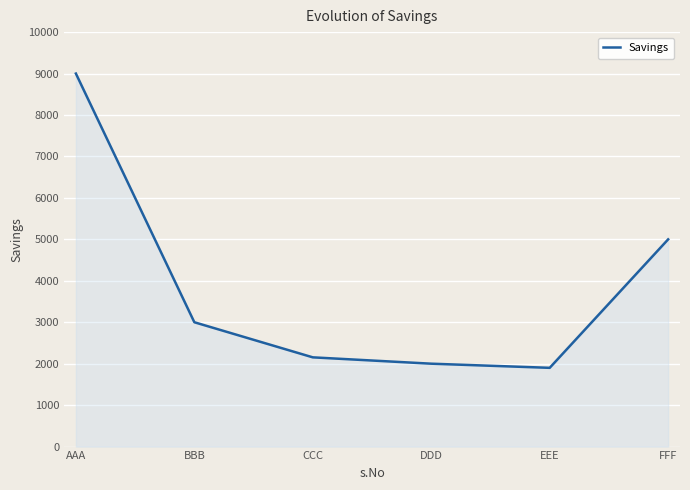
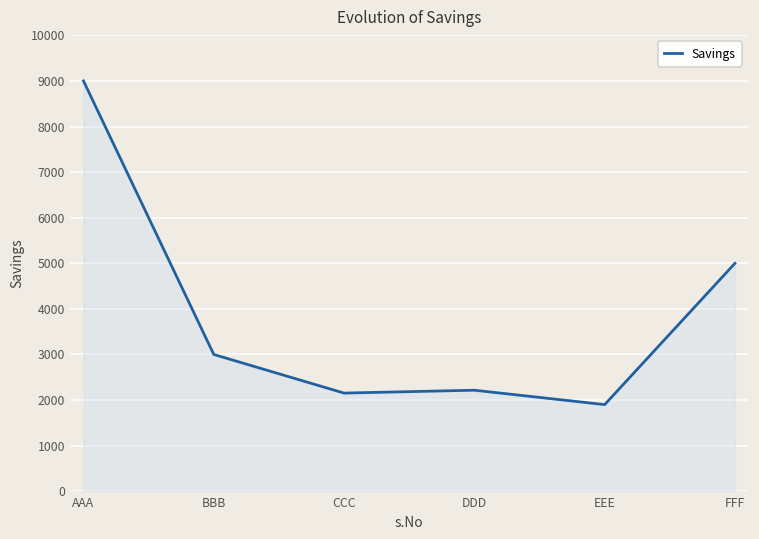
DDD: 2000 -> 2200
